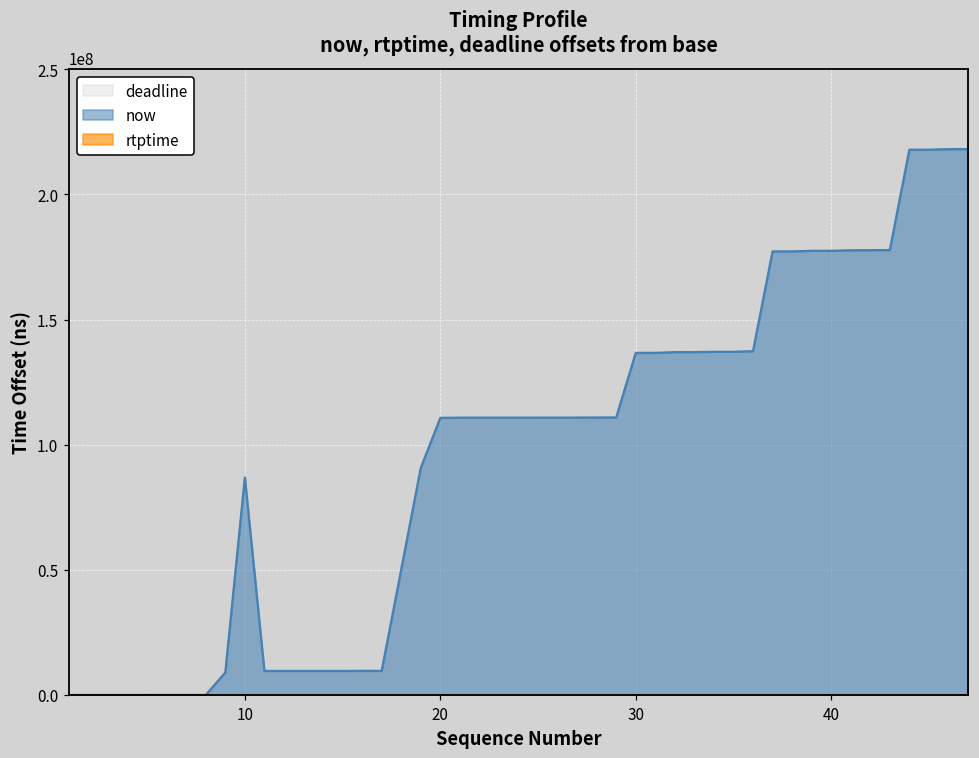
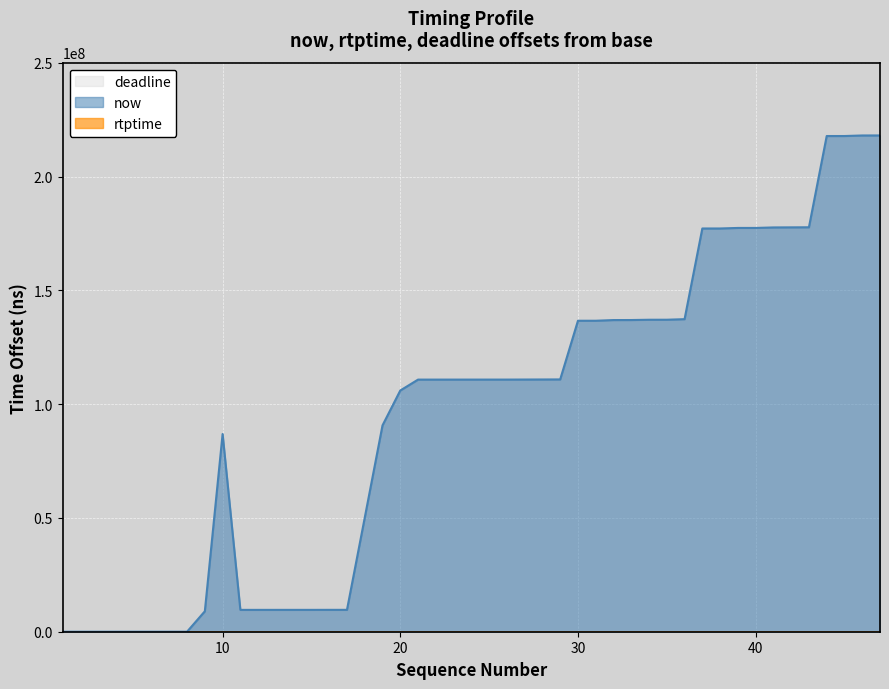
now, 20: 111000000 -> 106000000
